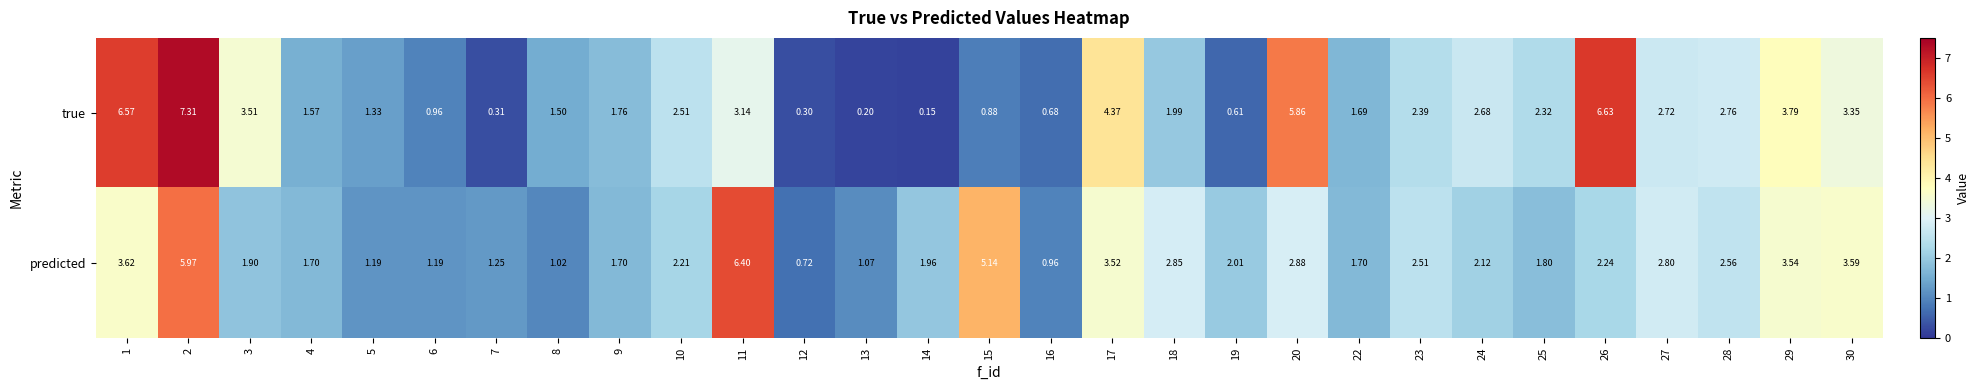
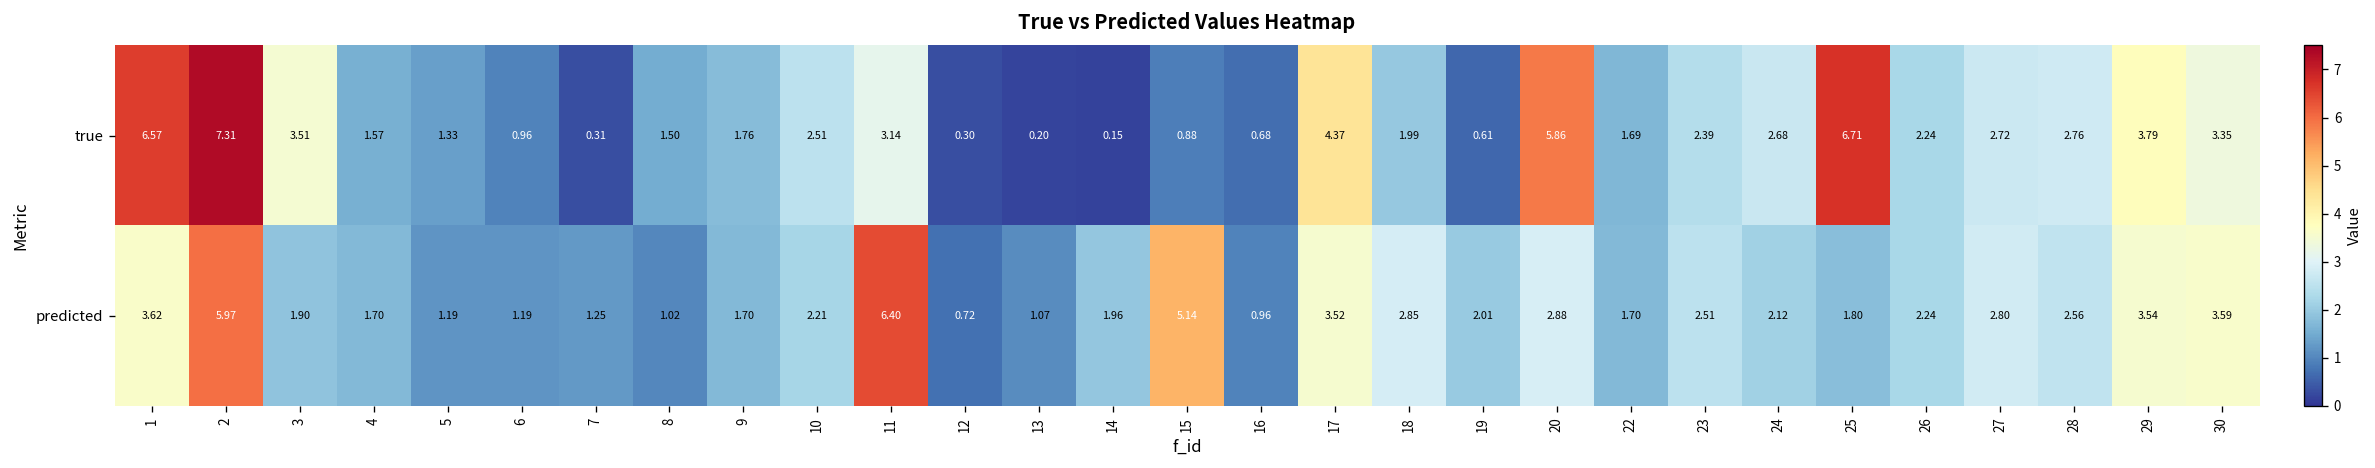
true, 25: 2.32 -> 6.71
true, 26: 6.63 -> 2.24
